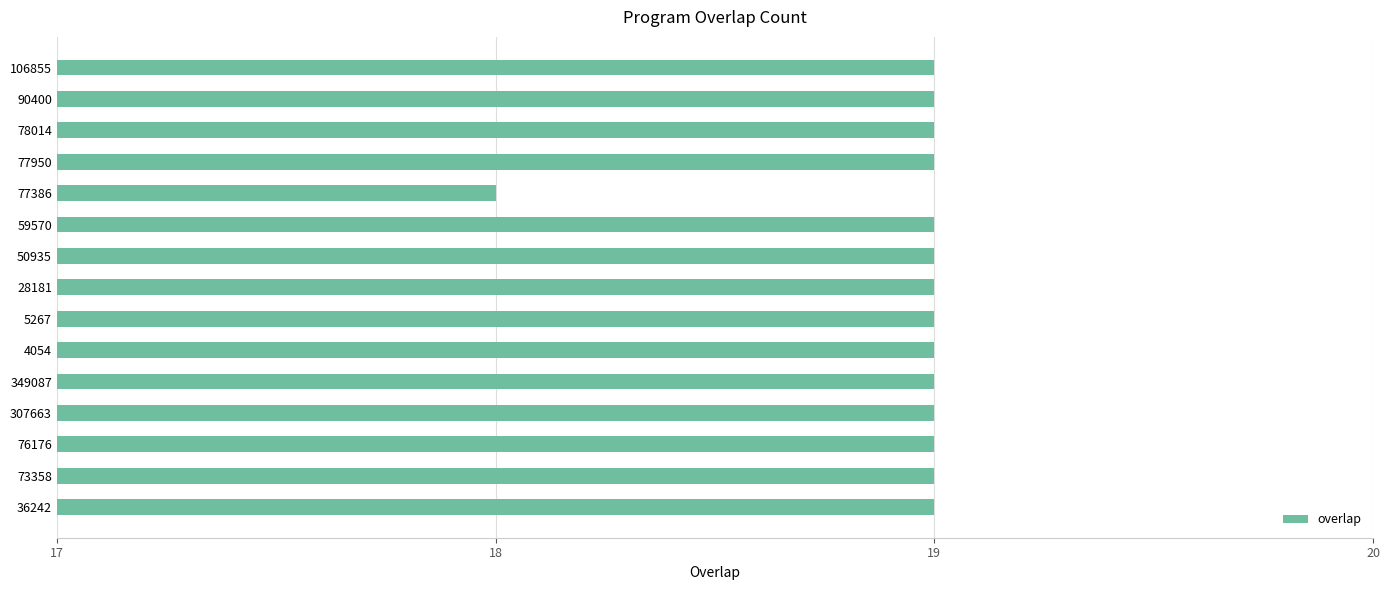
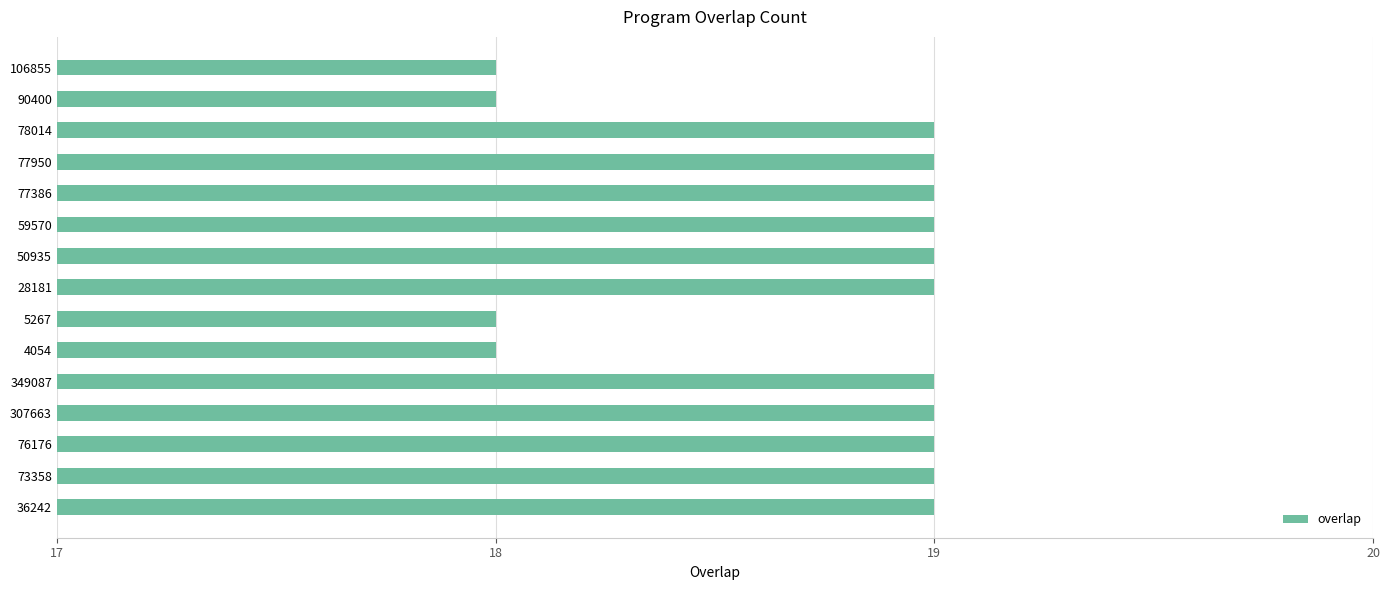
106855: 19 -> 18
90400: 19 -> 18
77386: 18 -> 19
5267: 19 -> 18
4054: 19 -> 18
